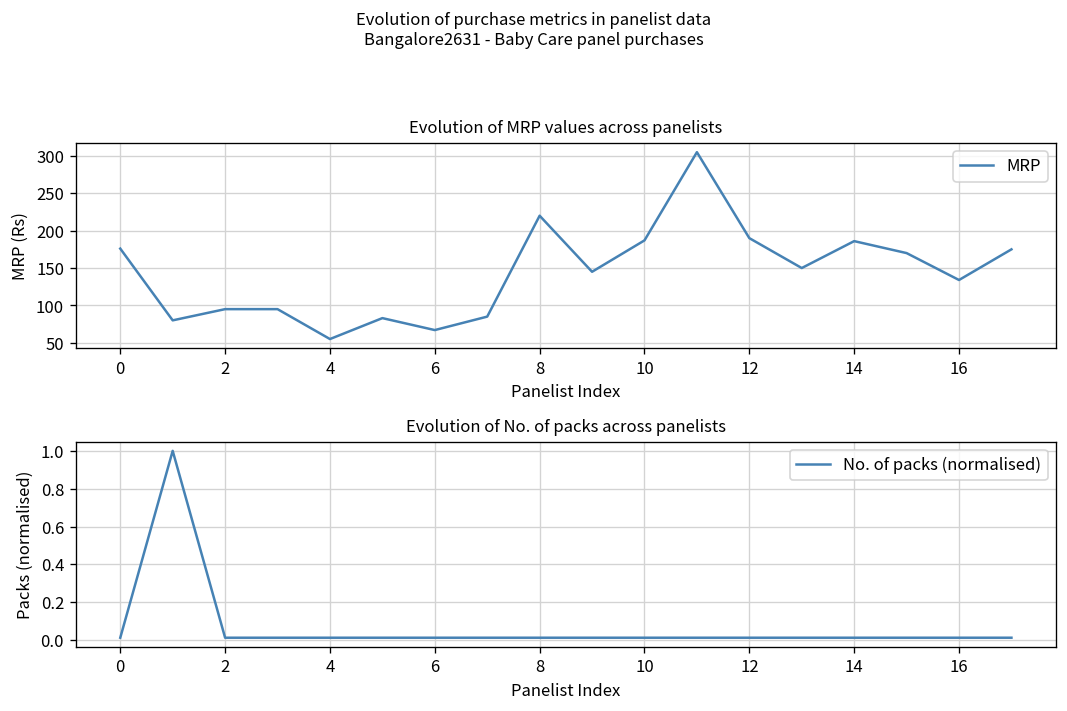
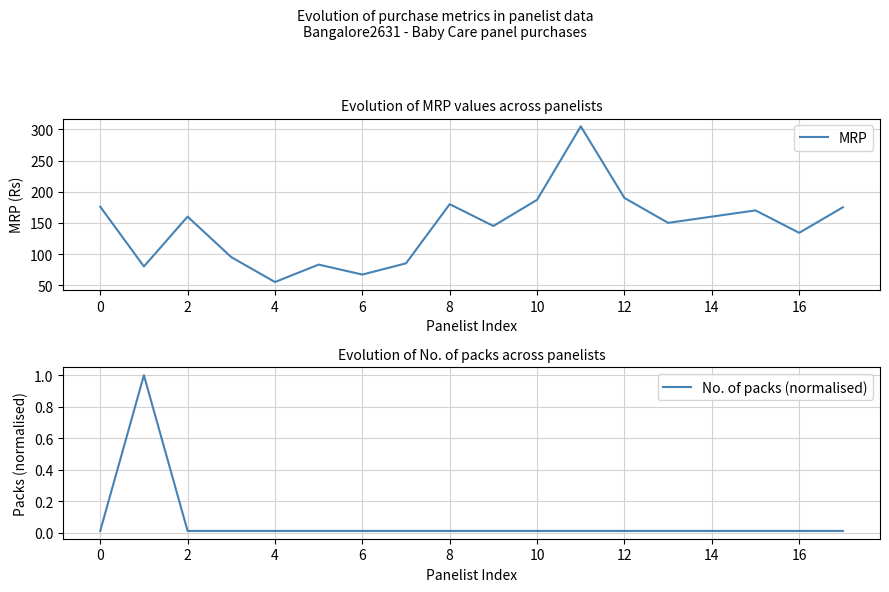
Evolution of MRP values across panelists, 2: 100 -> 160
Evolution of MRP values across panelists, 8: 220 -> 180
Evolution of MRP values across panelists, 14: 190 -> 160
